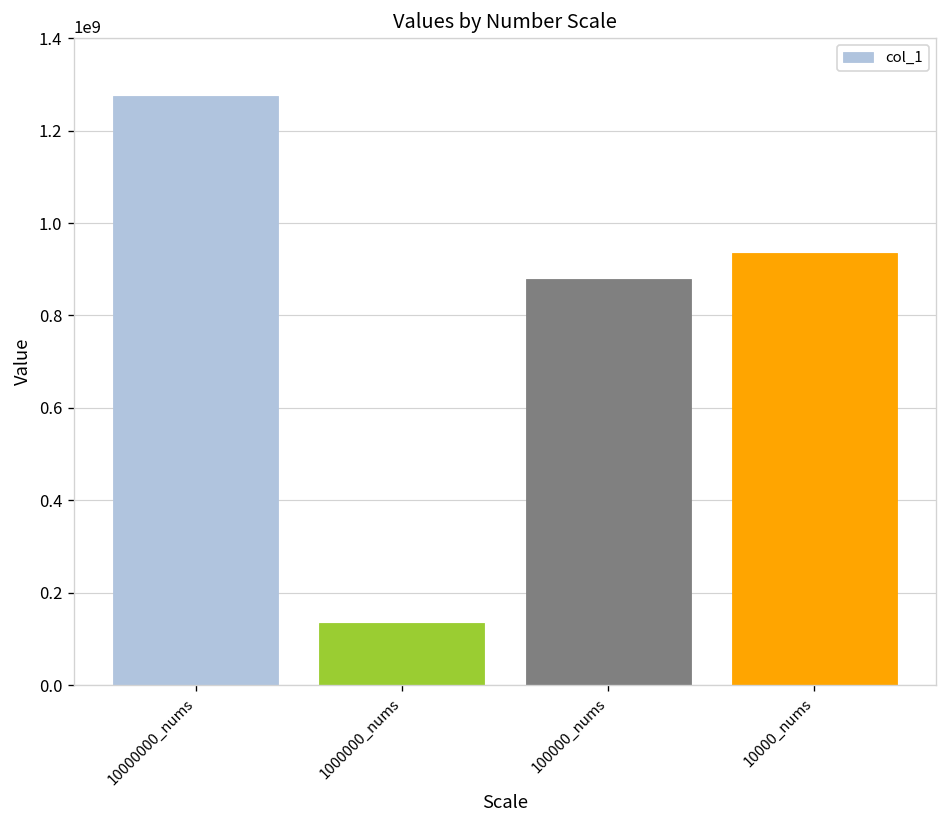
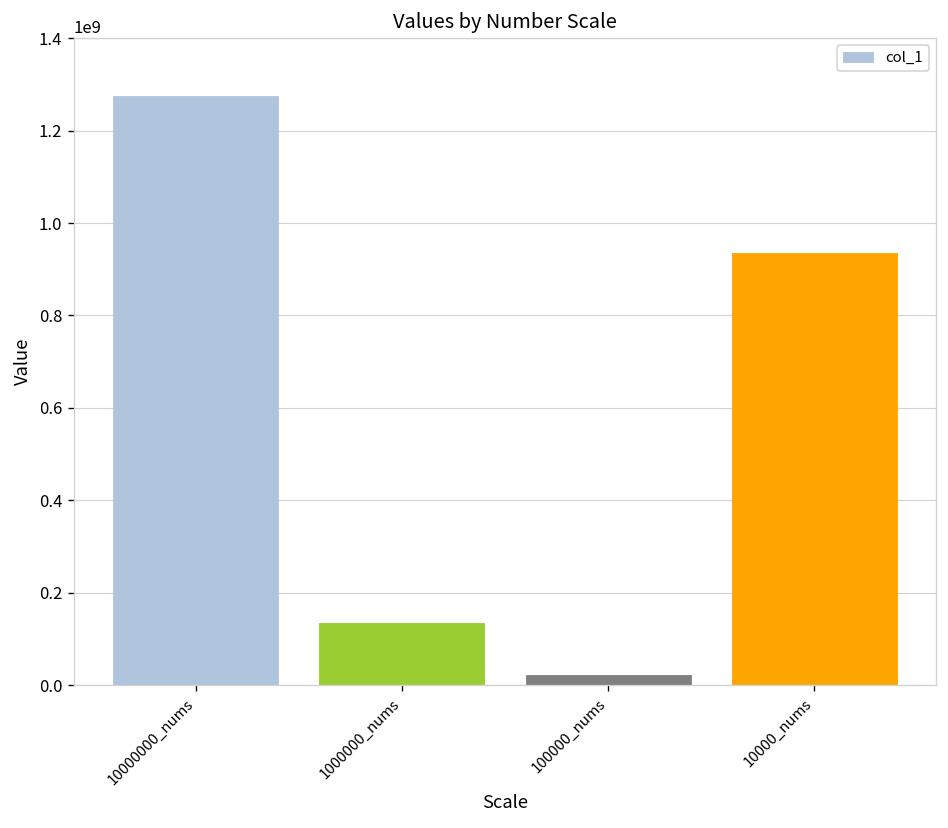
100000_nums: 880000000 -> 20000000
